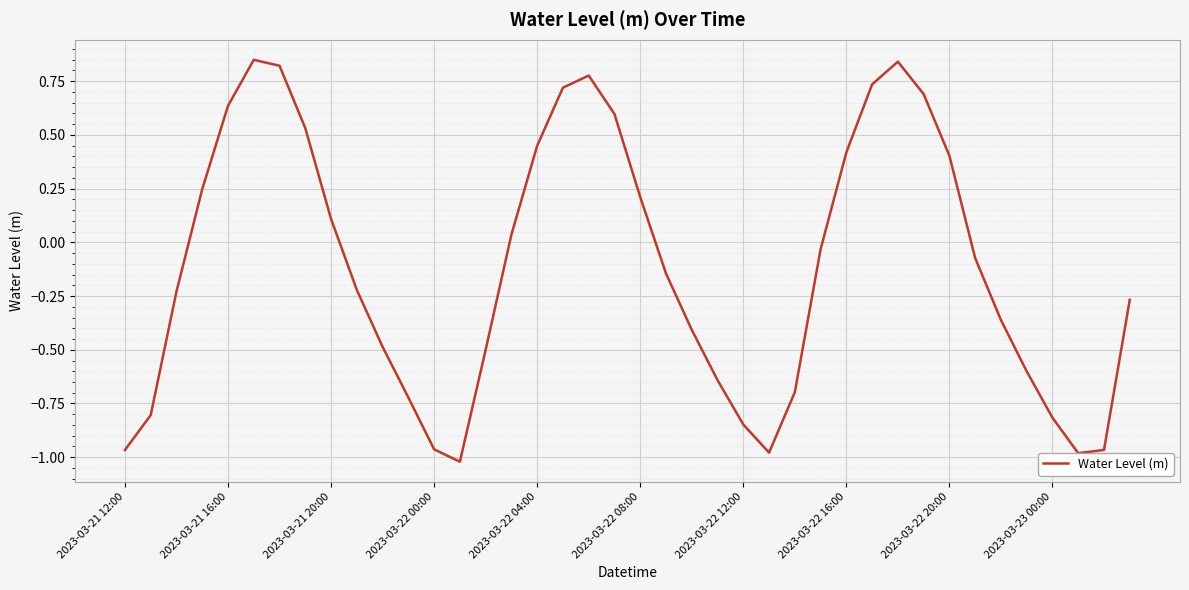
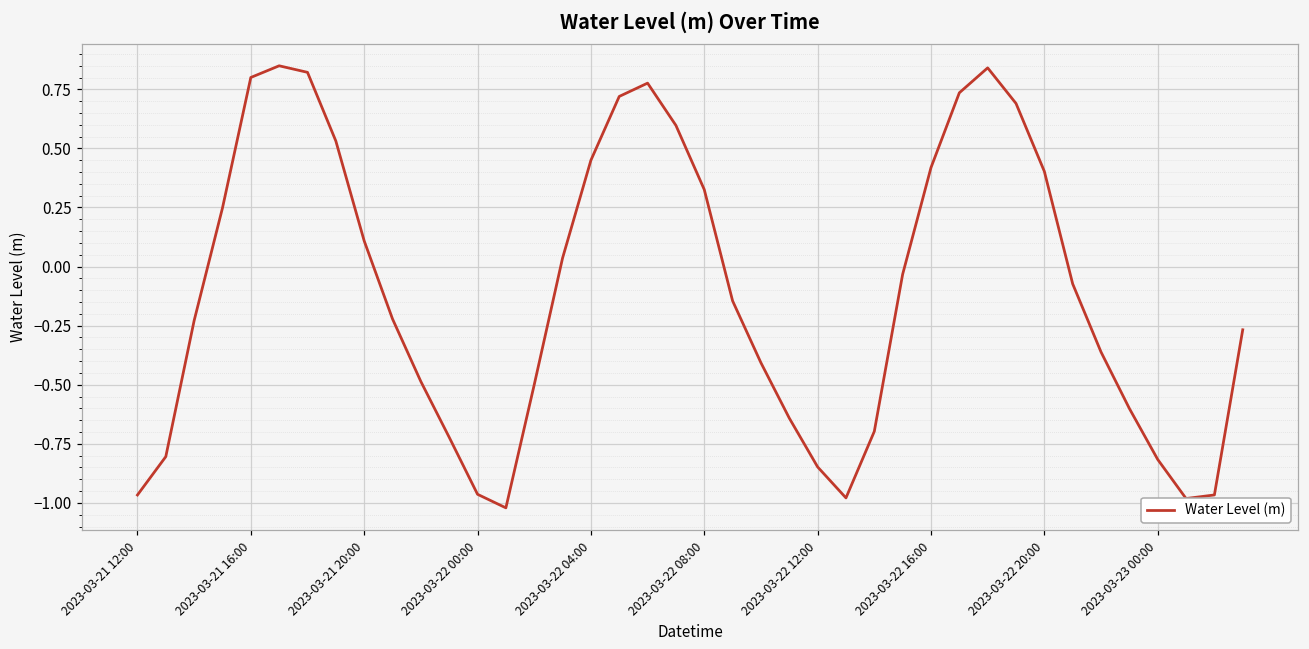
2023-03-21 16:00: 0.64 -> 0.80
2023-03-22 08:00: 0.21 -> 0.33
